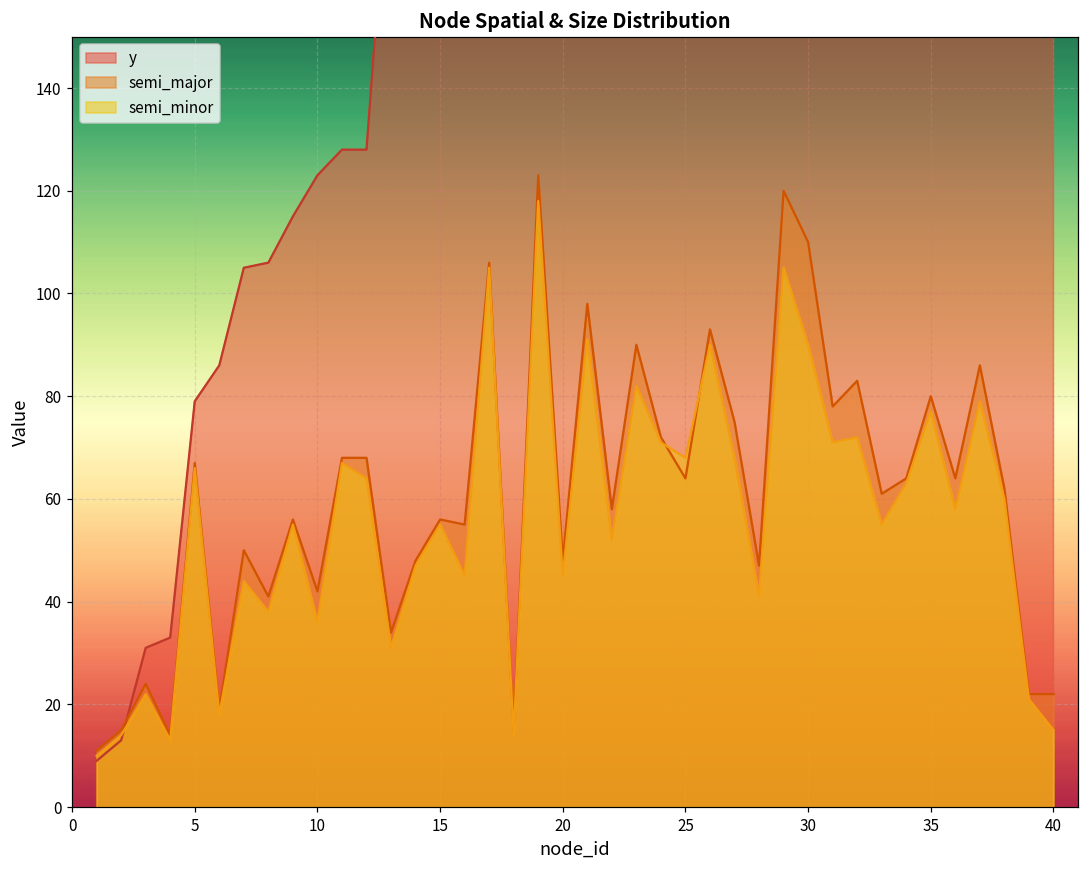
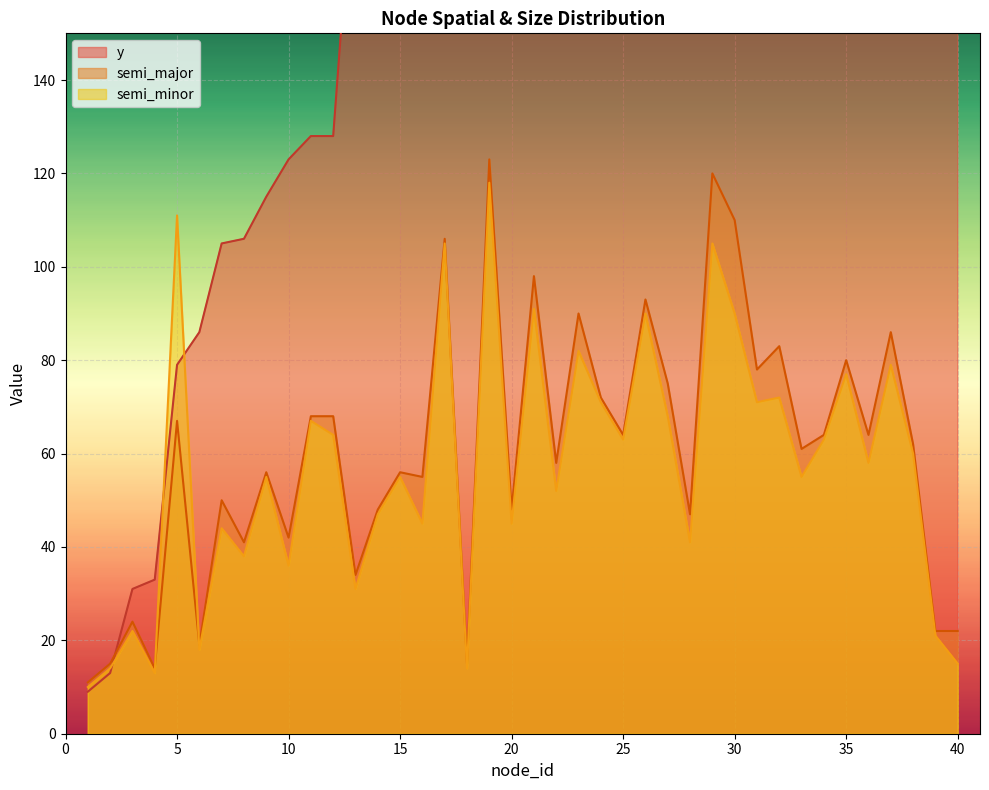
semi_minor, 5: 66 -> 111
semi_minor, 25: 68 -> 63
